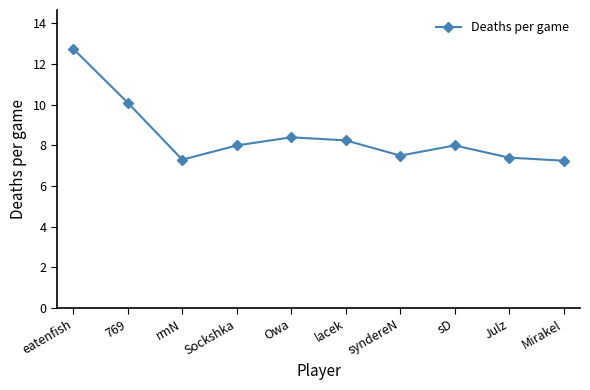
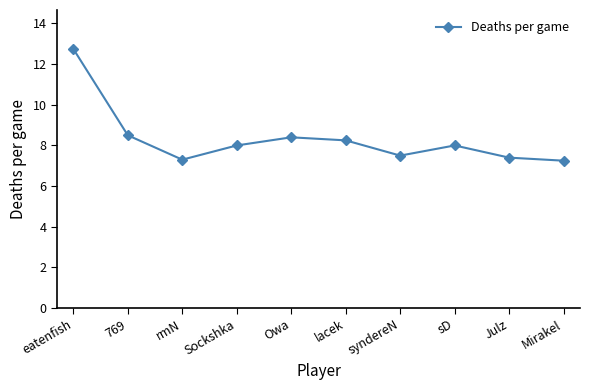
769: 10.1 -> 8.5
